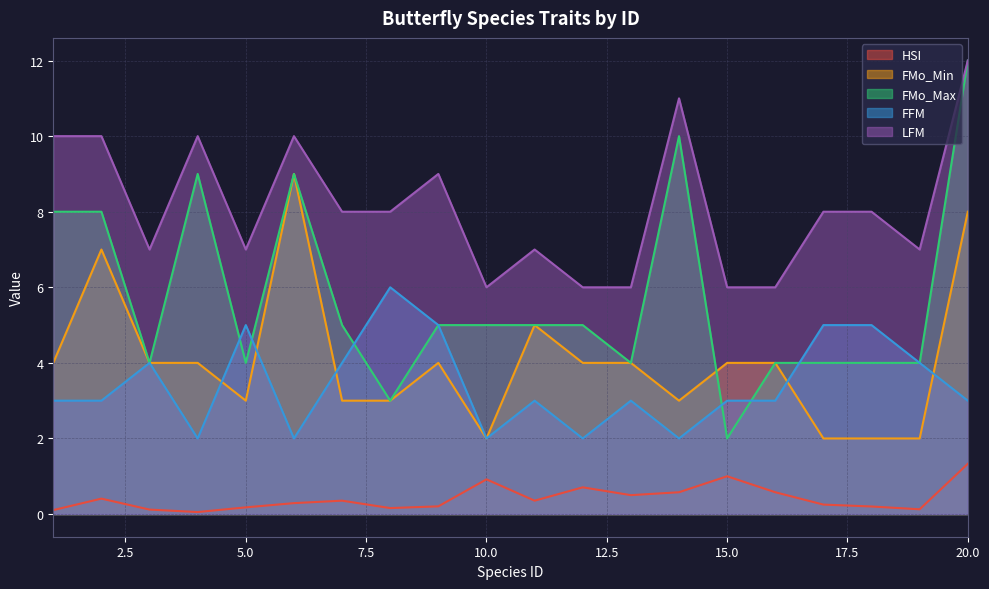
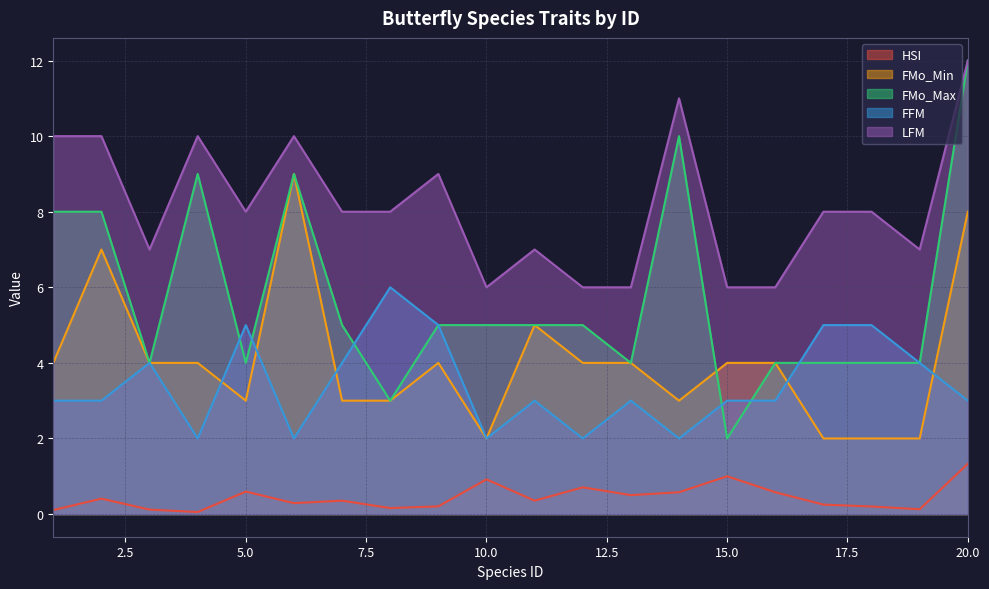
HSI, 5.0: 0.2 -> 0.6
LFM, 5.0: 7 -> 8
